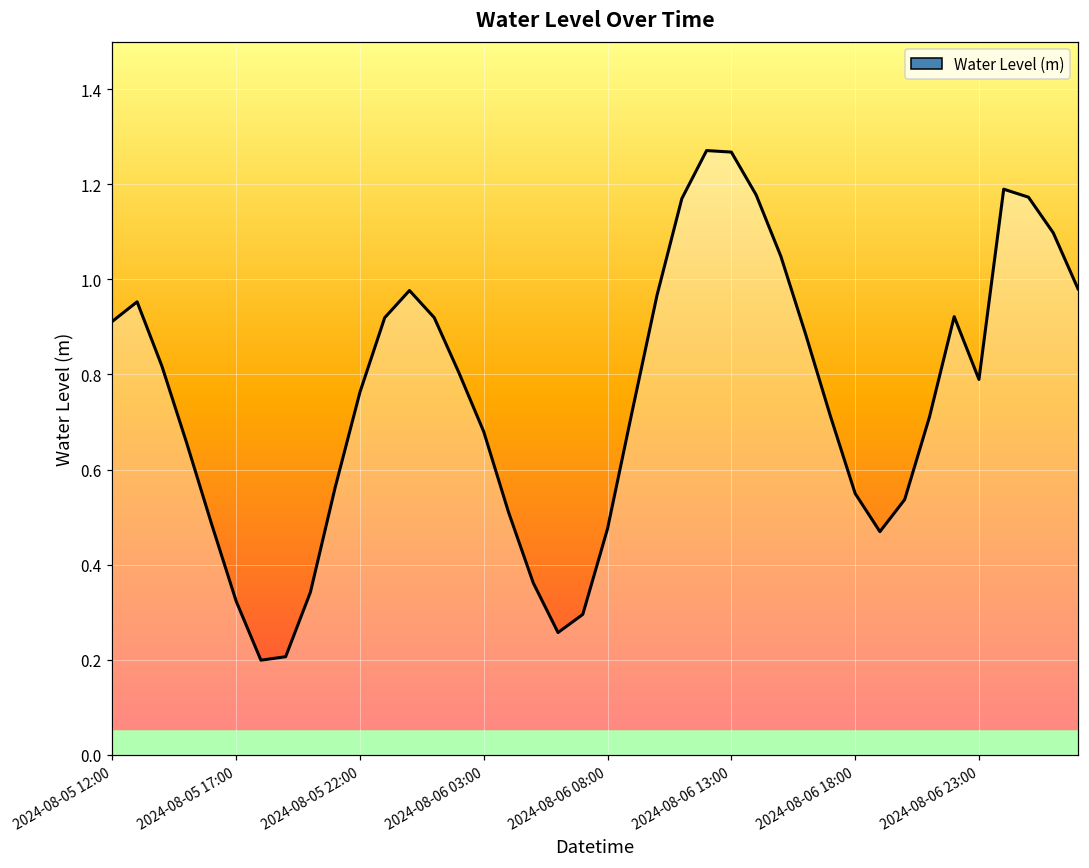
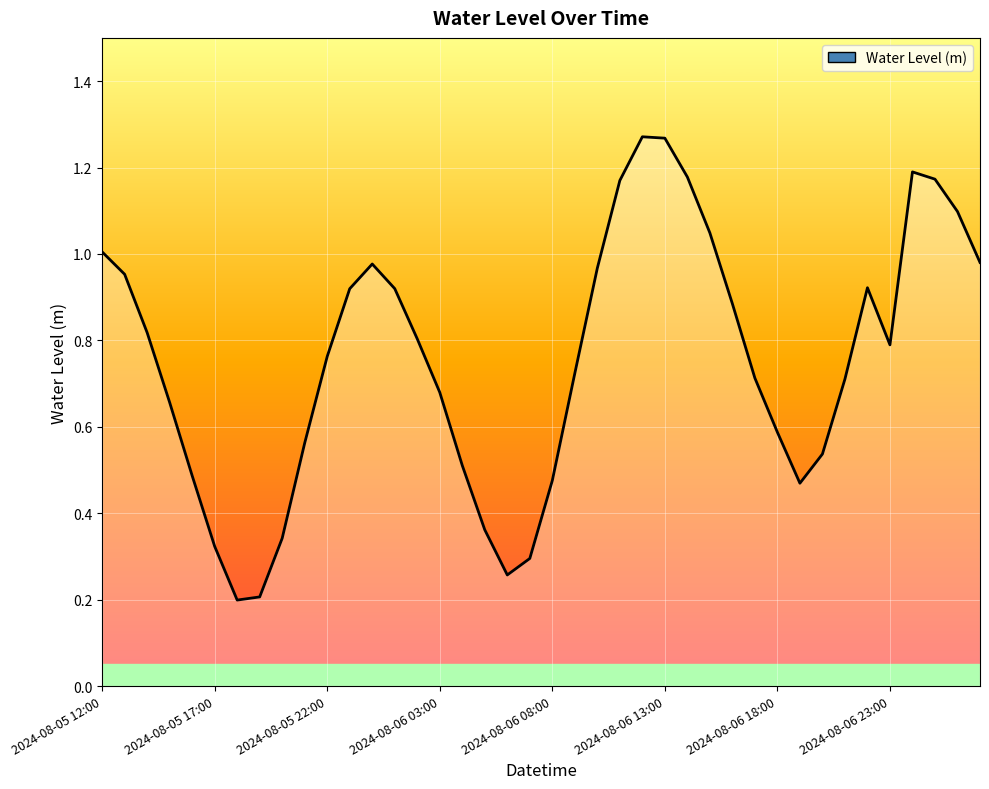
2024-08-05 12:00: 0.91 -> 1.00
2024-08-06 18:00: 0.55 -> 0.59
